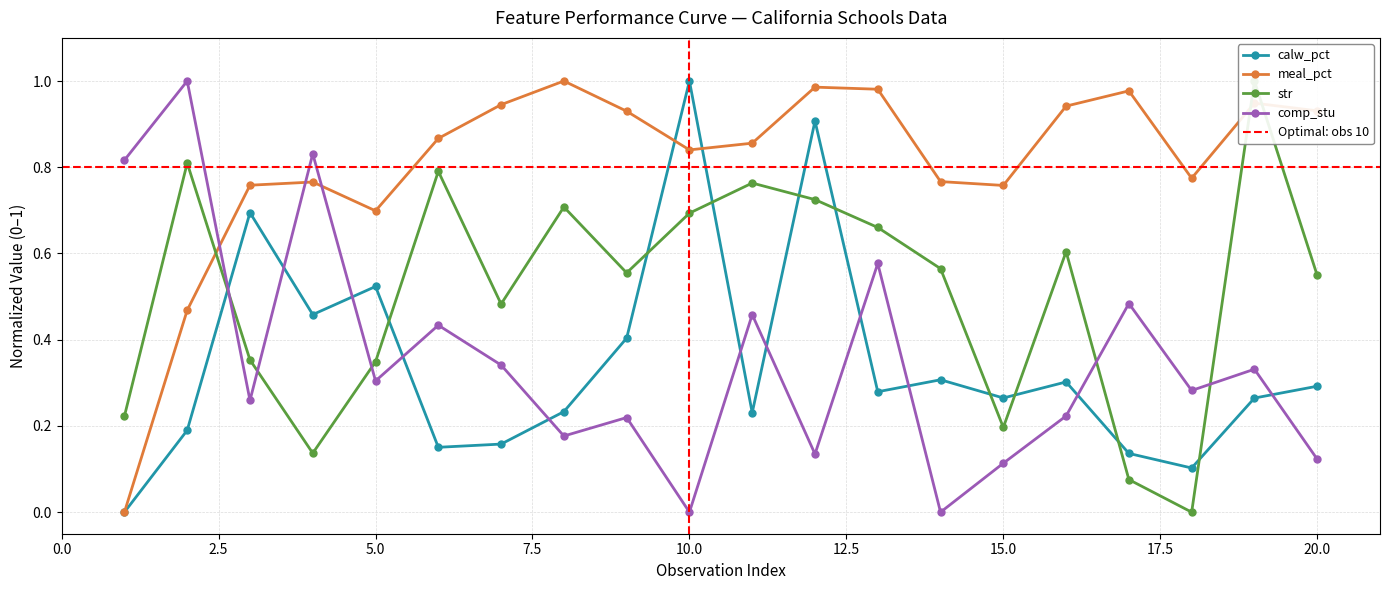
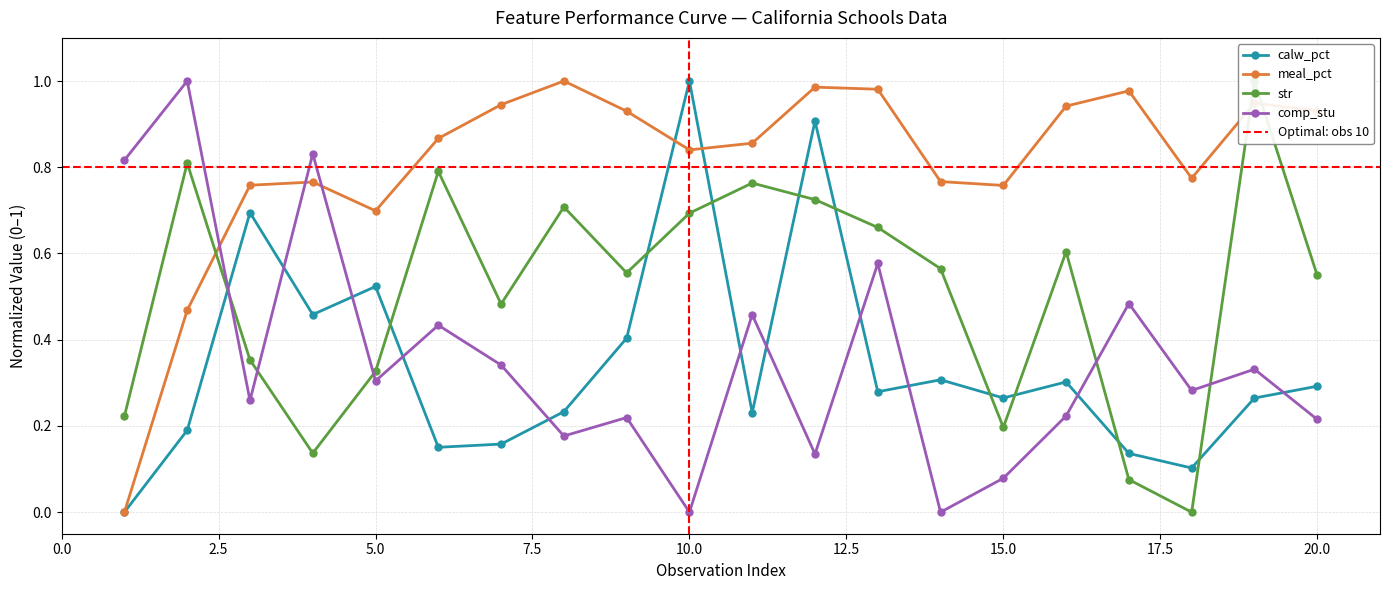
str, 5.0: 0.35 -> 0.33
comp_stu, 15.0: 0.11 -> 0.08
comp_stu, 20.0: 0.12 -> 0.22
